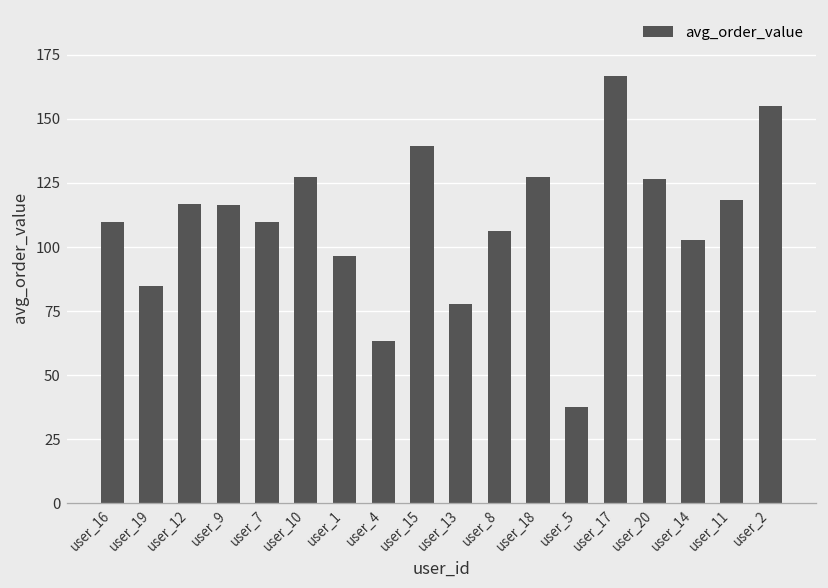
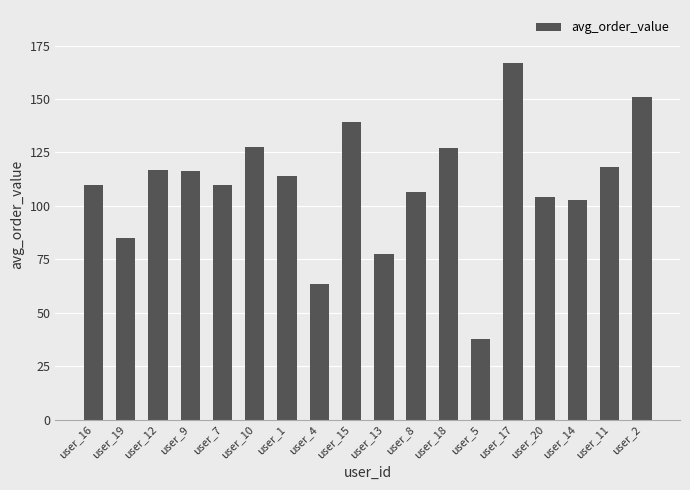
user_1: 97 -> 114
user_20: 126 -> 104
user_2: 155 -> 151
